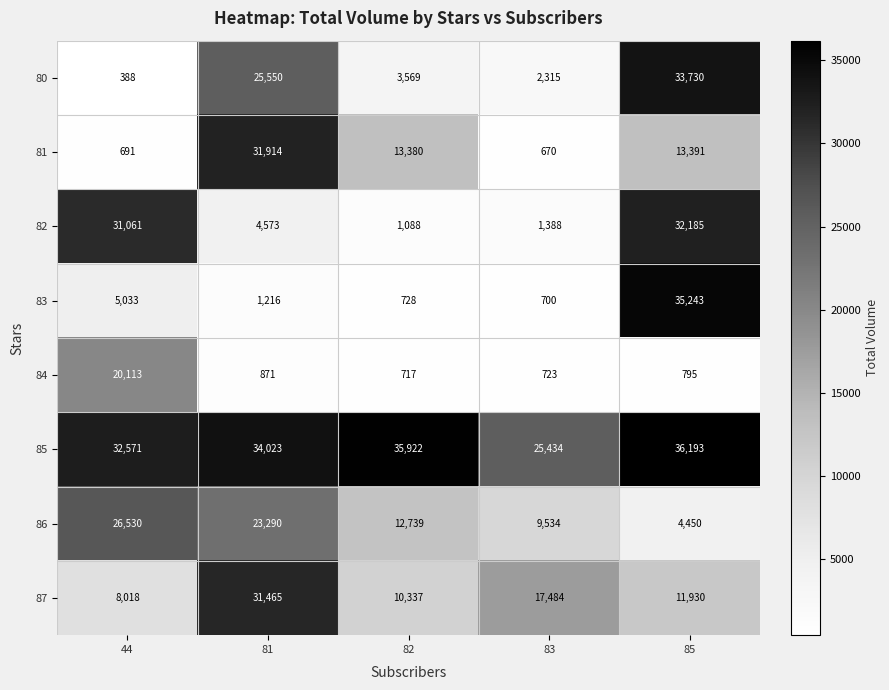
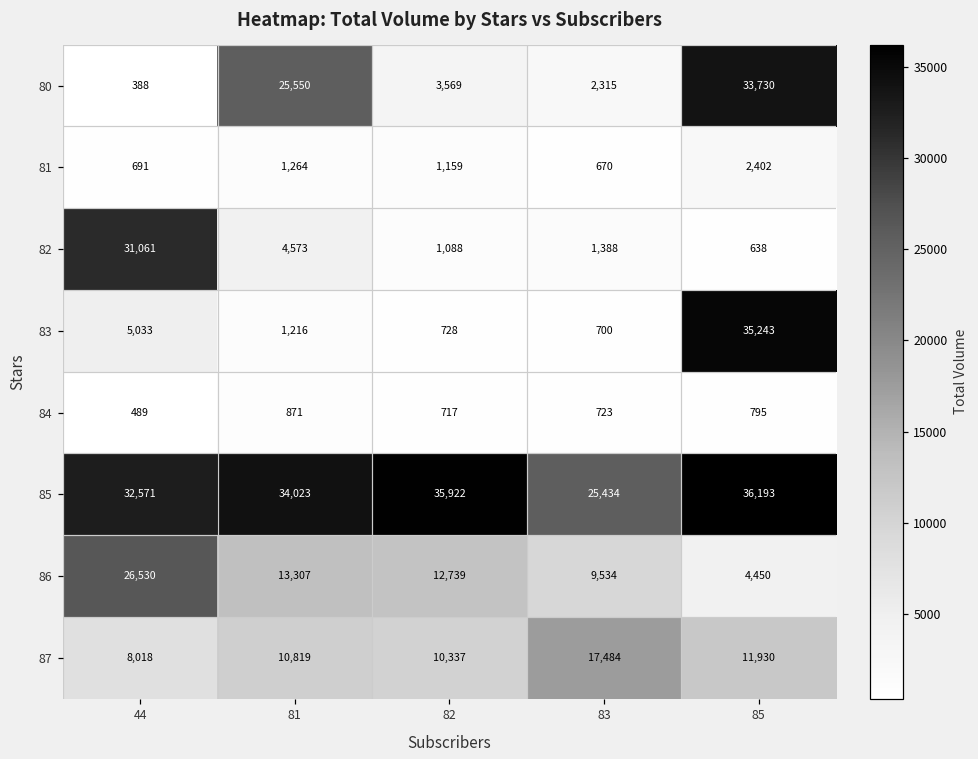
81, 81: 31,914 -> 1,264
81, 82: 13,380 -> 1,159
81, 85: 13,391 -> 2,402
82, 85: 32,185 -> 638
84, 44: 20,113 -> 489
86, 81: 23,290 -> 13,307
87, 81: 31,465 -> 10,819
